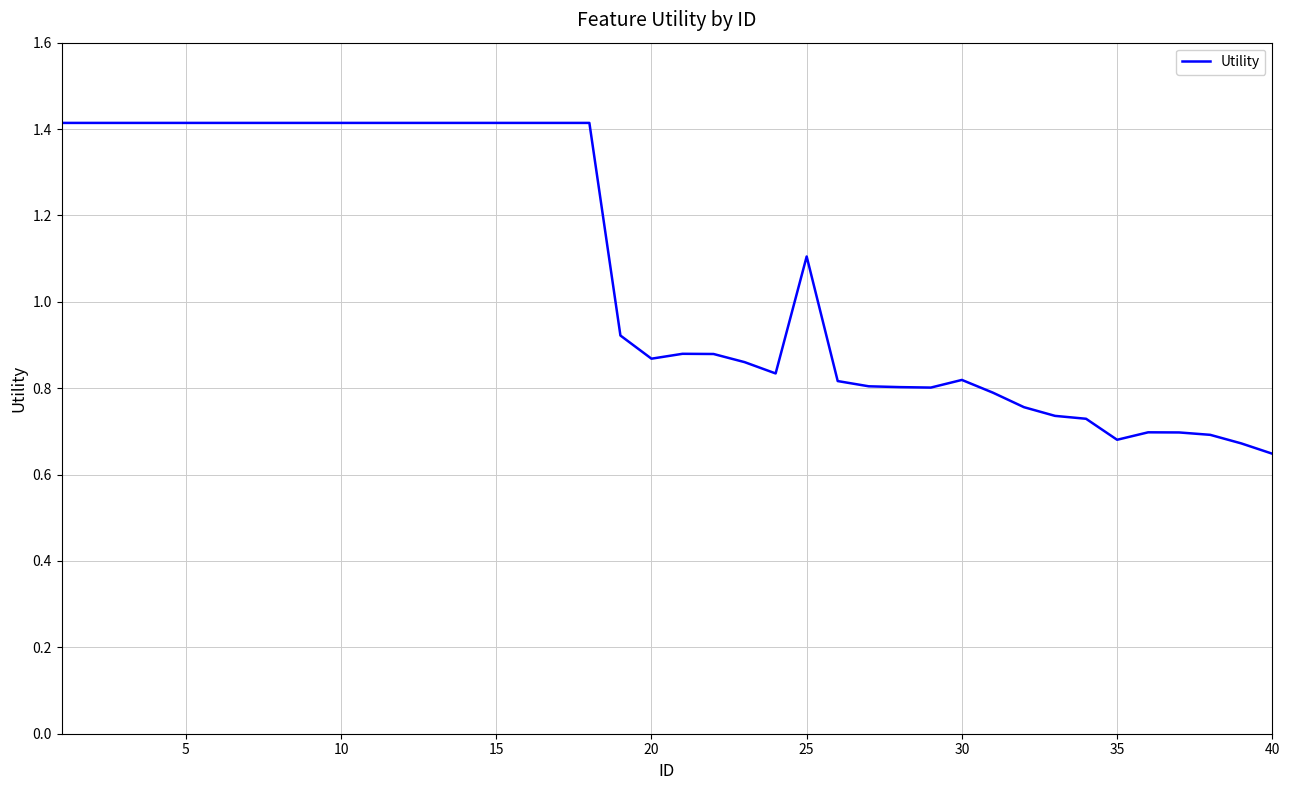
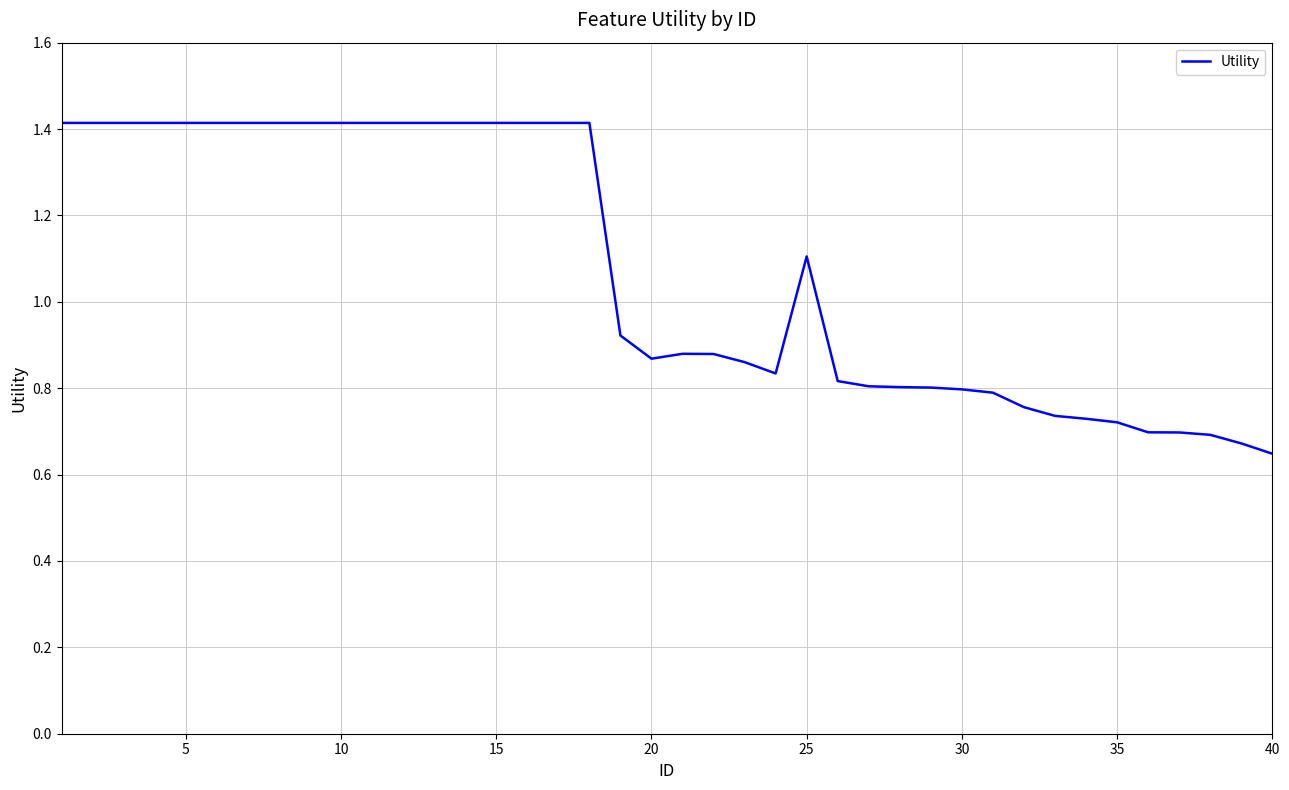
30: 0.82 -> 0.80
35: 0.68 -> 0.72
